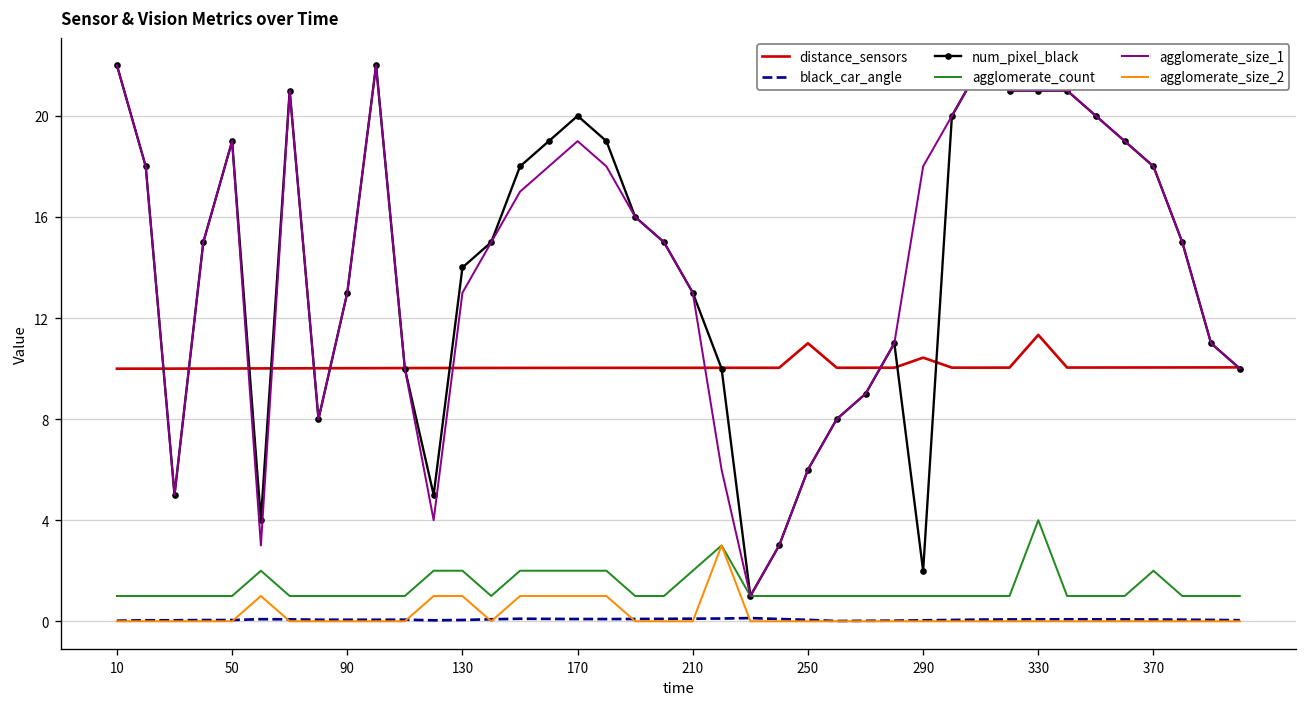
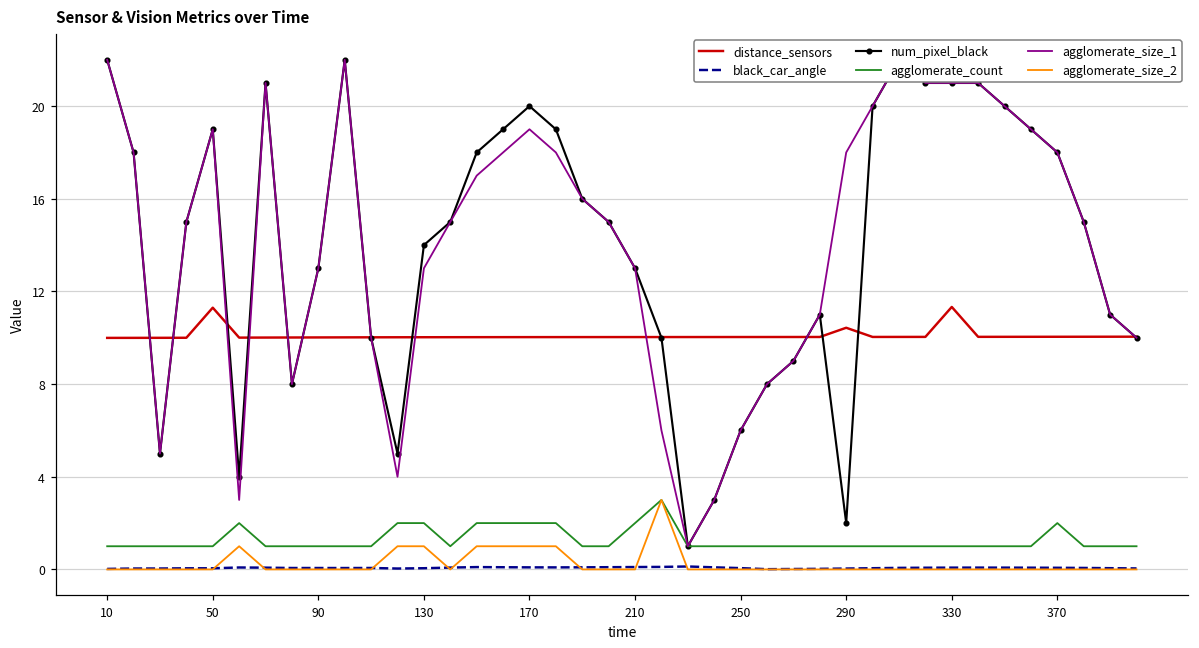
distance_sensors, 50: 10.0 -> 11.3
distance_sensors, 250: 11.0 -> 10.0
agglomerate_count, 330: 4 -> 1
